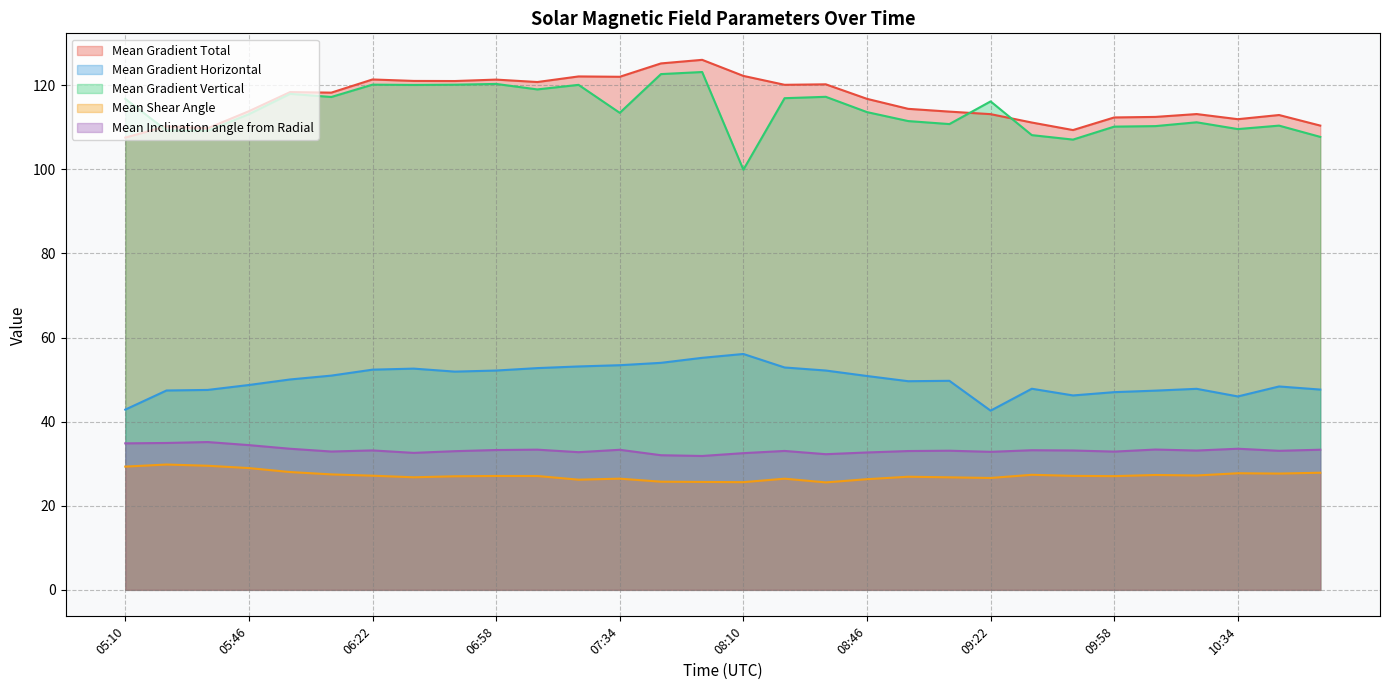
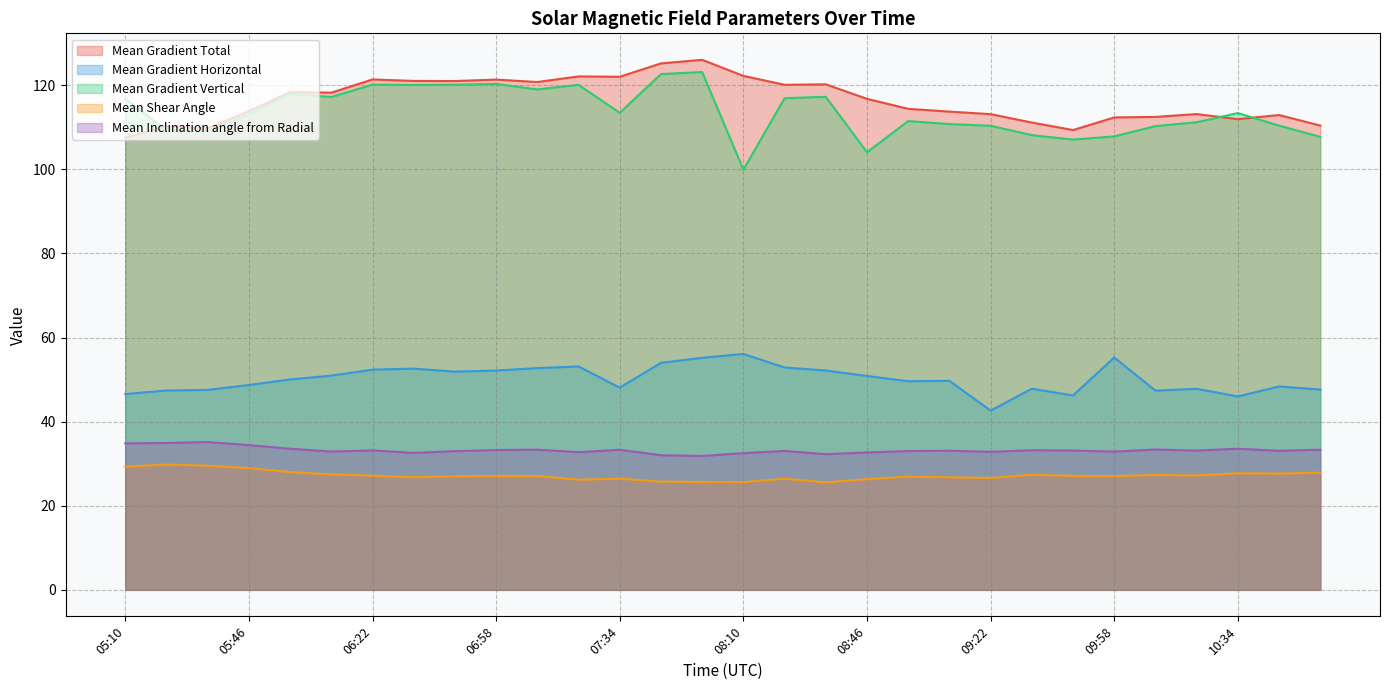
Mean Gradient Horizontal, 05:10: 43 -> 47
Mean Gradient Horizontal, 07:34: 53 -> 48
Mean Gradient Vertical, 08:46: 114 -> 104
Mean Gradient Vertical, 09:22: 116 -> 110
Mean Gradient Horizontal, 09:58: 47 -> 55
Mean Gradient Vertical, 09:58: 110 -> 108
Mean Gradient Vertical, 10:34: 110 -> 113
